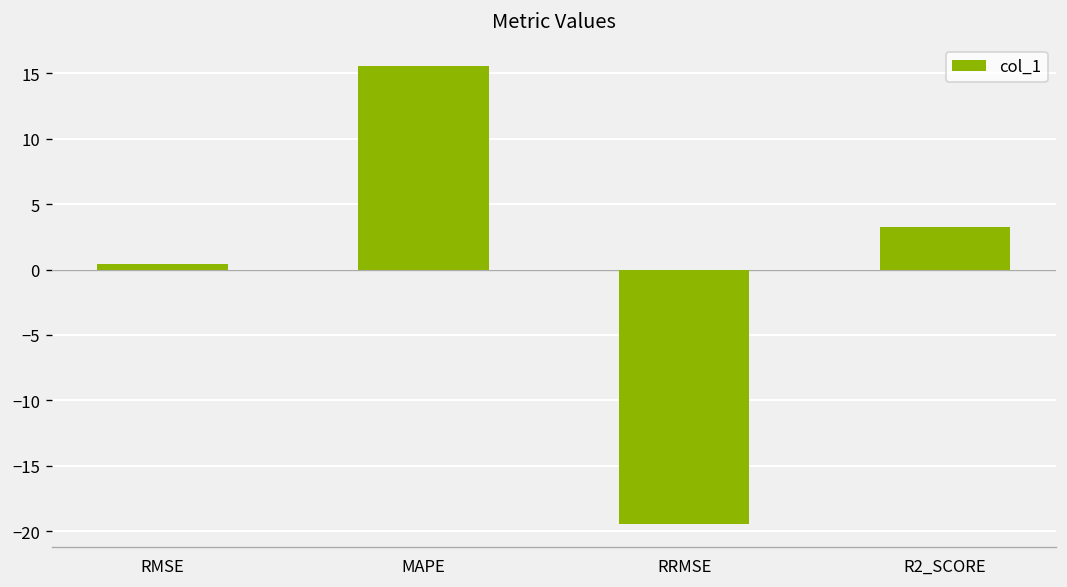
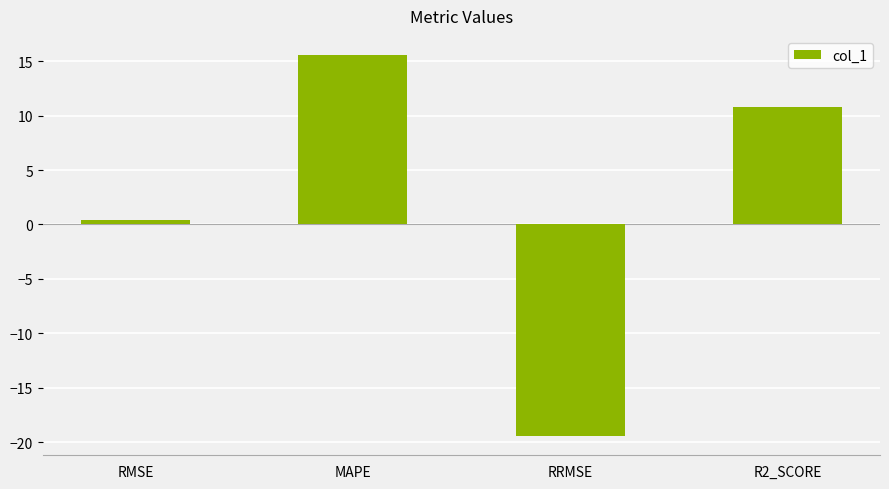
R2_SCORE: 3.2 -> 10.8
